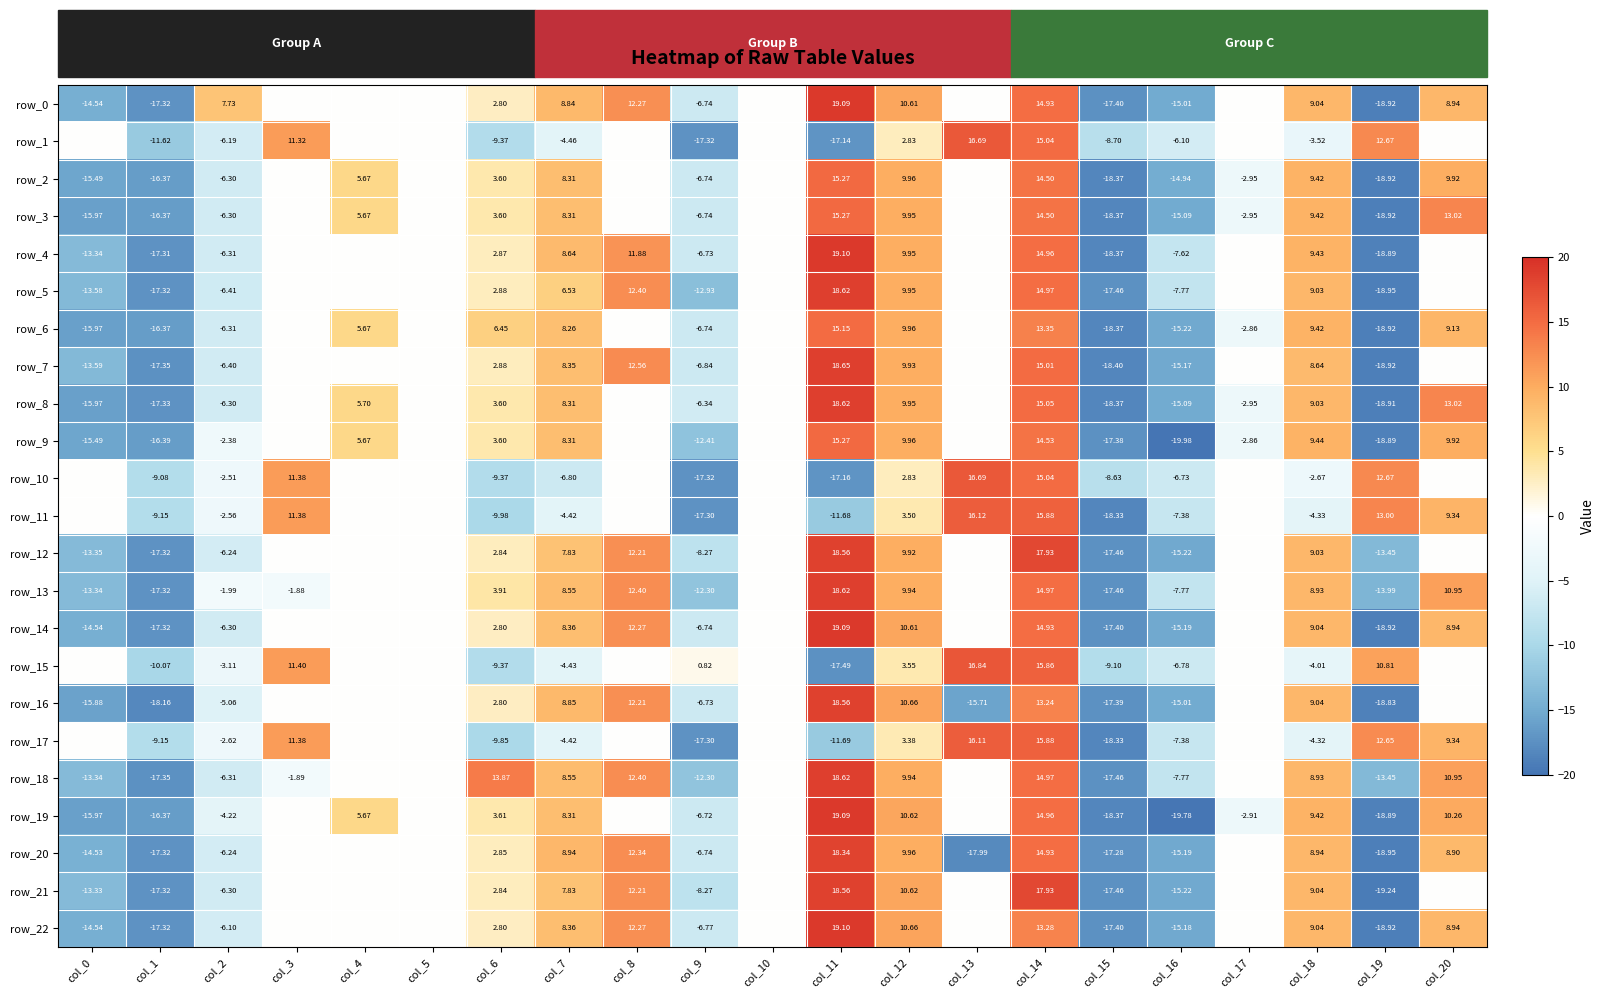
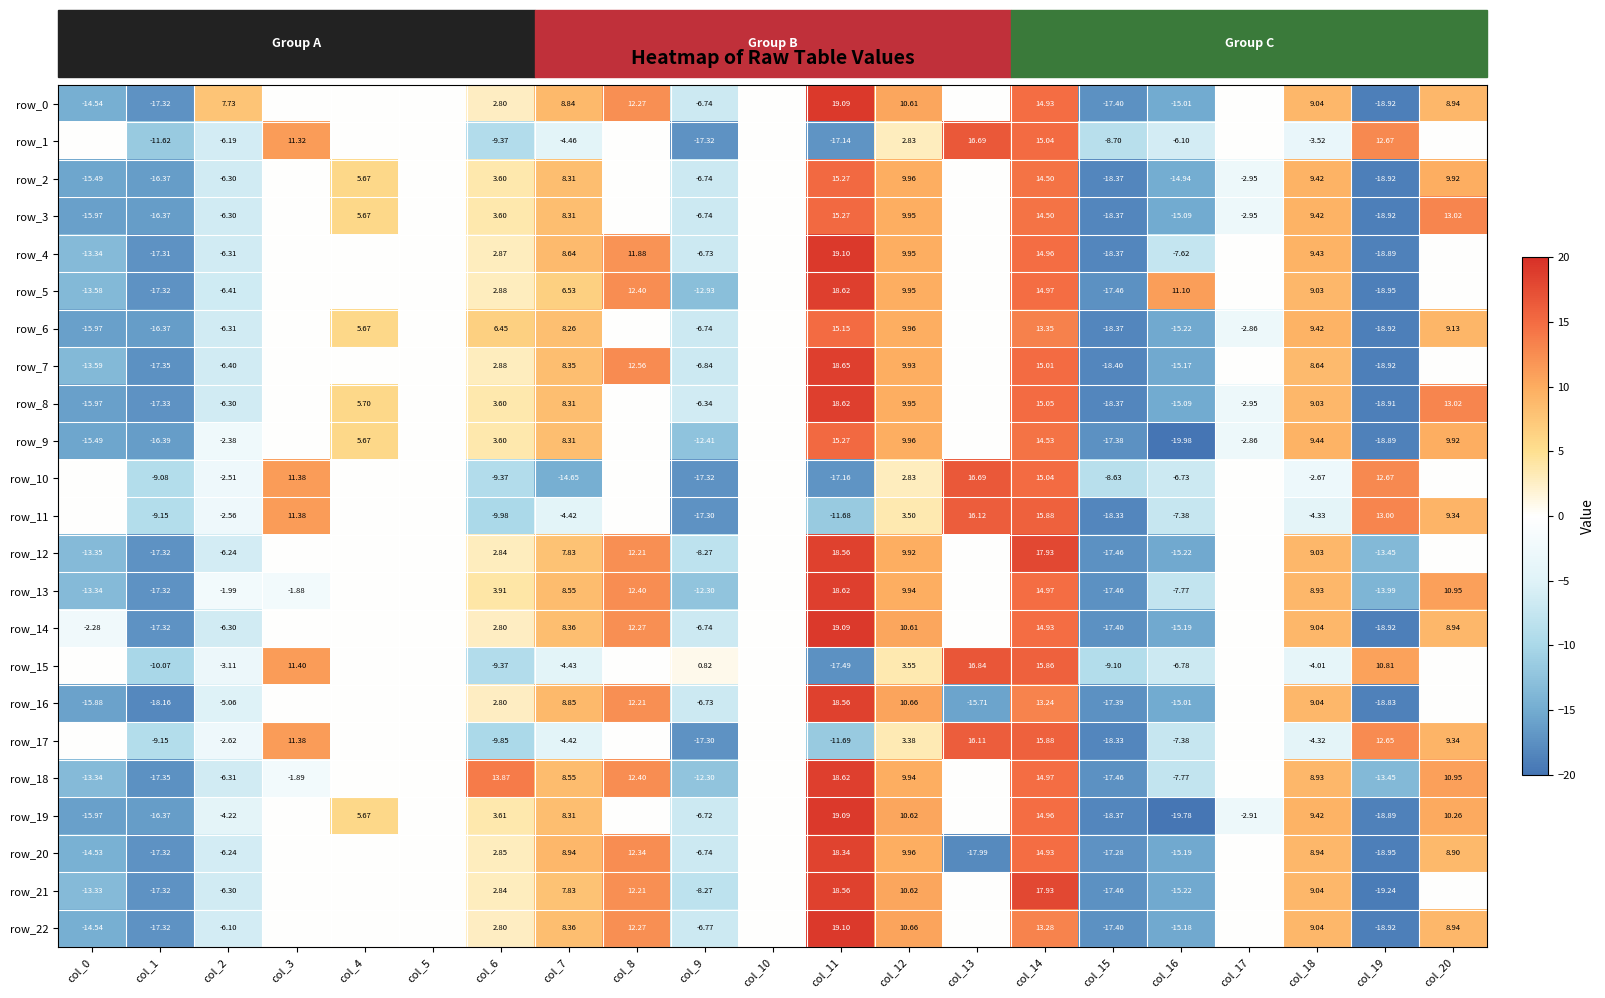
row_5, col_16: -7.77 -> 11.10
row_10, col_7: -6.80 -> -14.65
row_14, col_0: -14.54 -> -2.28
